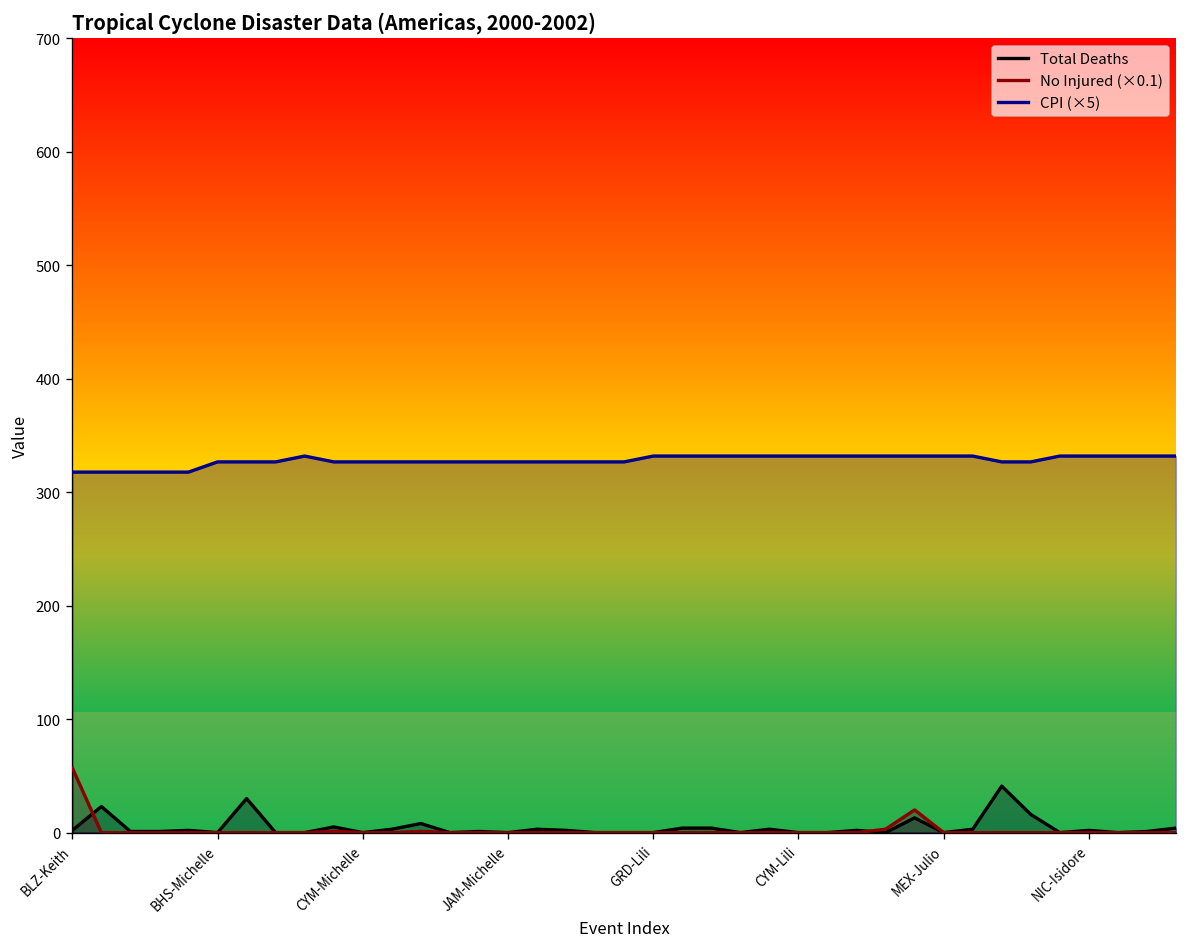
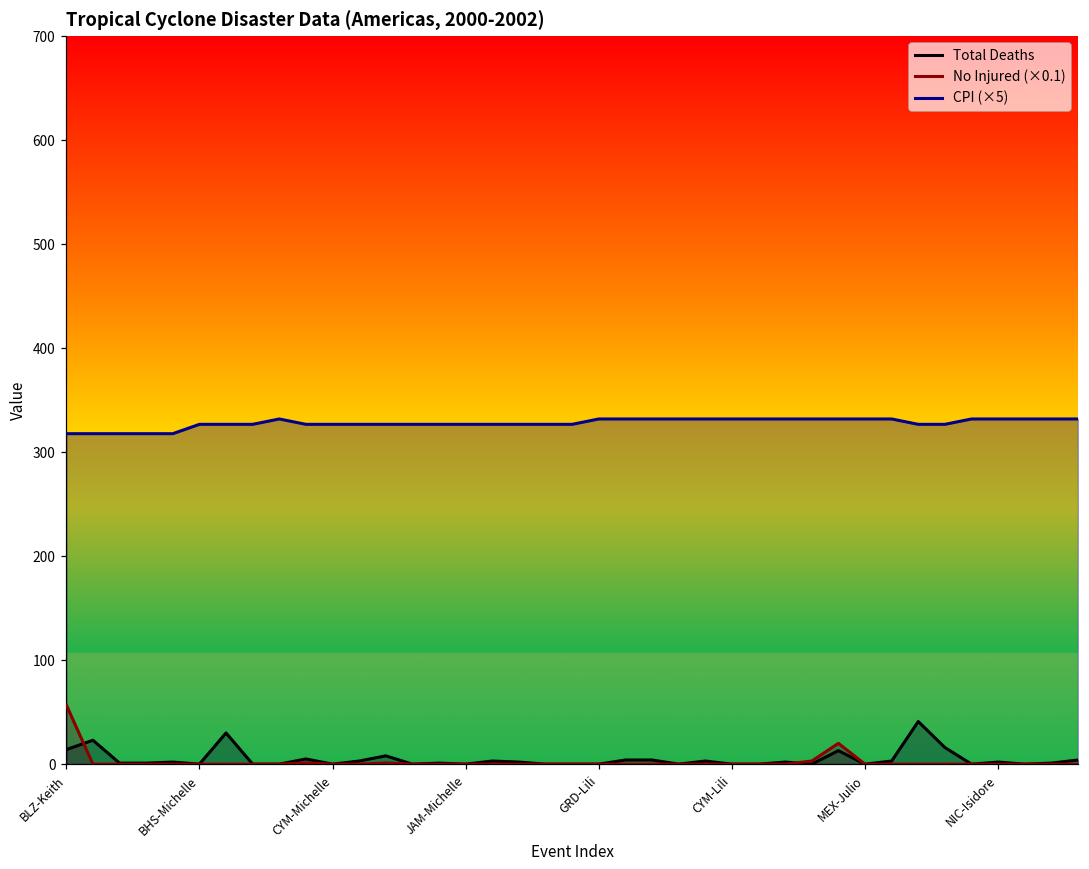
Total Deaths, BLZ-Keith: 0 -> 10
